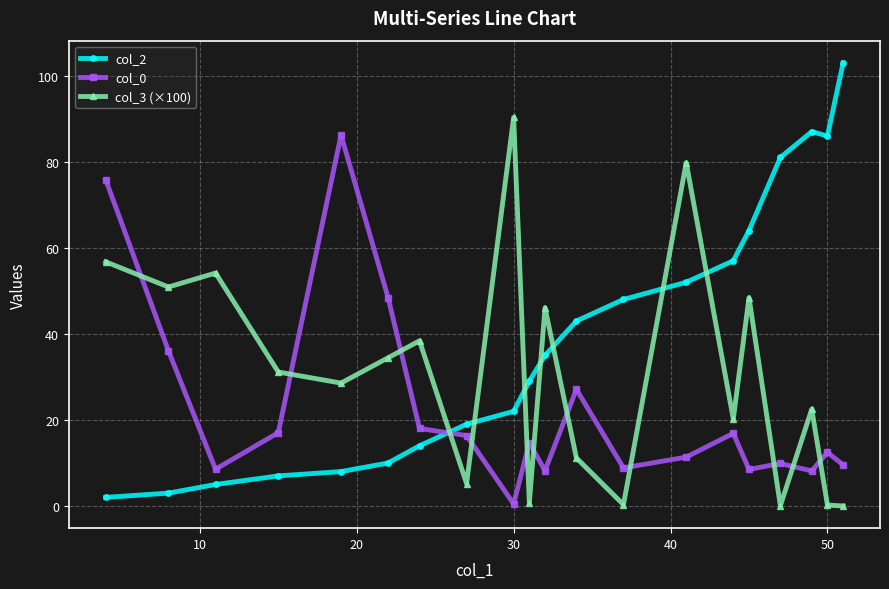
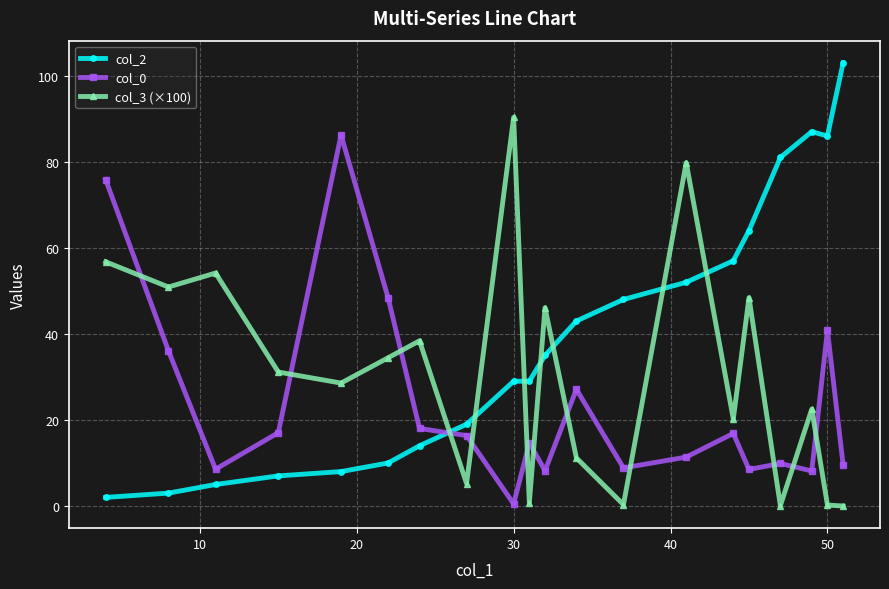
col_2, 30: 22 -> 29
col_0, 50: 12 -> 41
